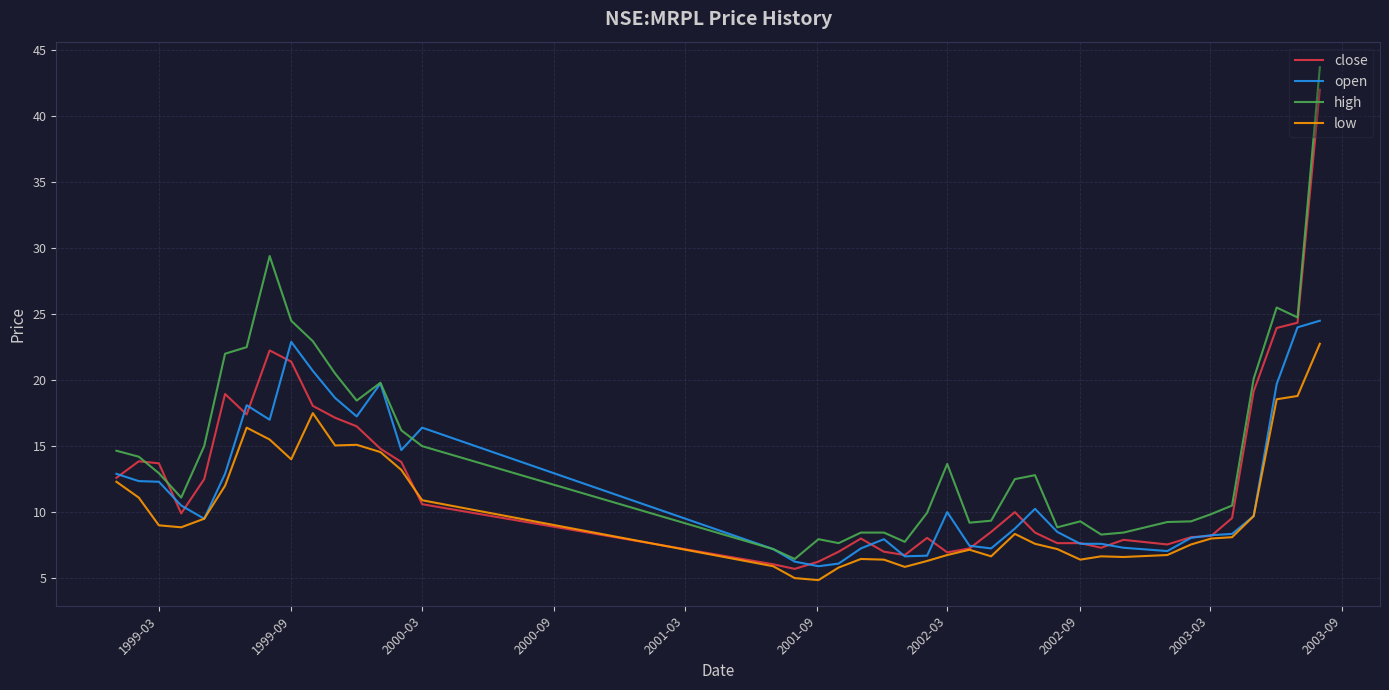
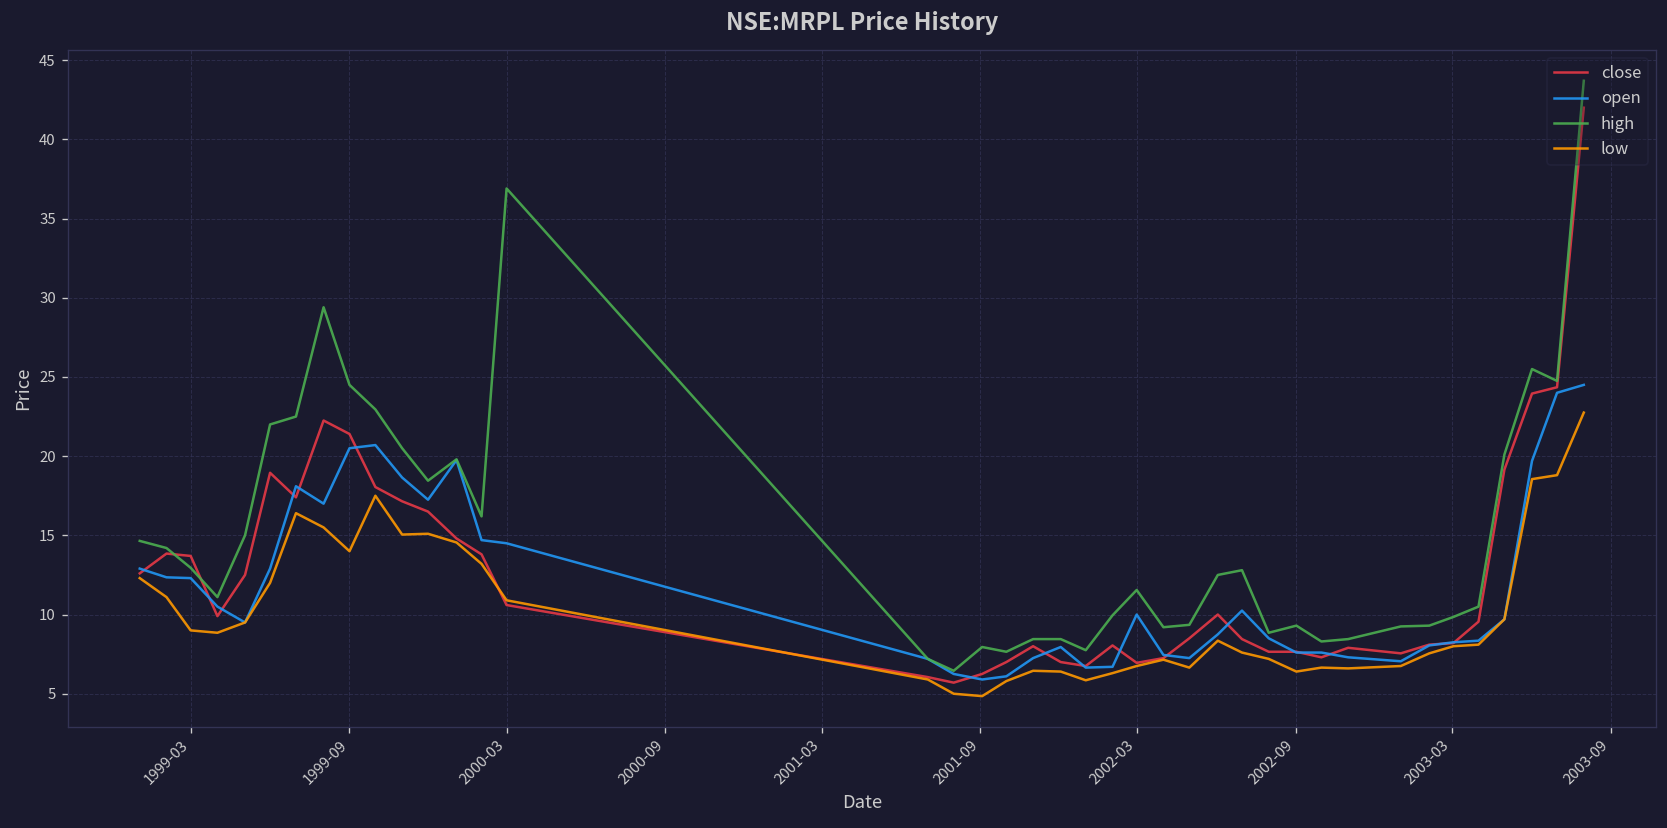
open, 1999-09: 22.9 -> 20.5
open, 2000-03: 16.4 -> 14.5
high, 2000-03: 15.0 -> 36.9
high, 2002-03: 13.7 -> 11.6
